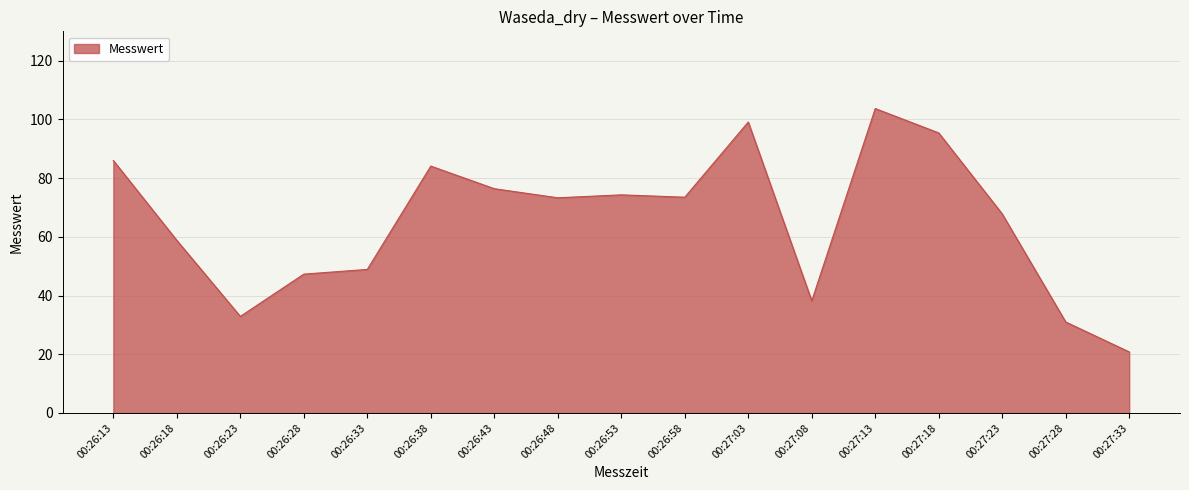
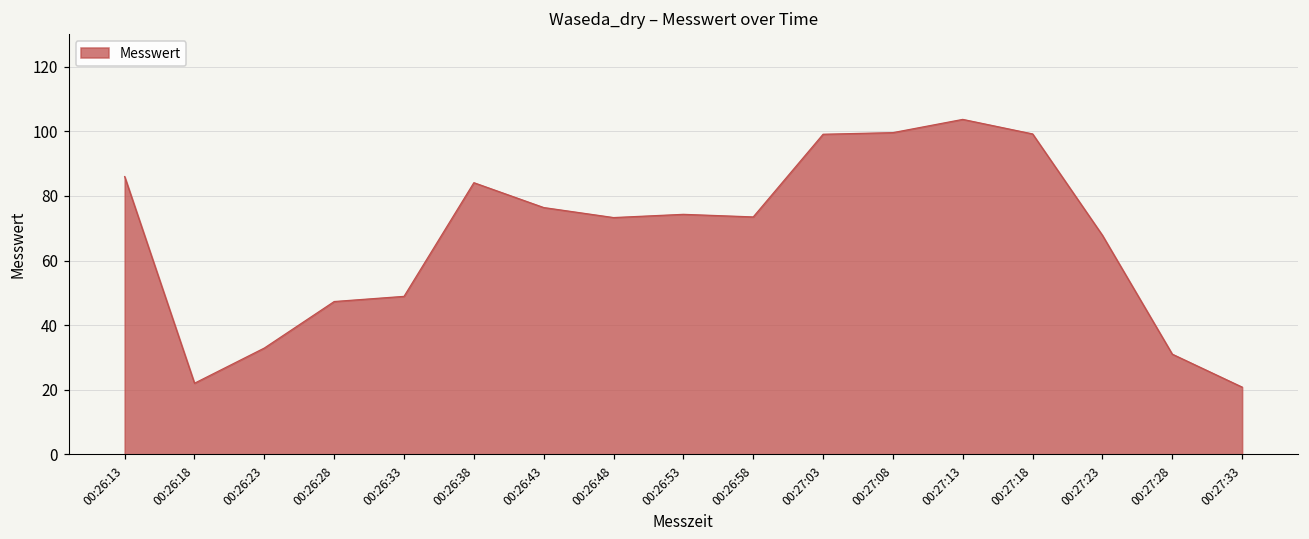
00:26:18: 59 -> 22
00:27:08: 38 -> 100
00:27:18: 95 -> 99
